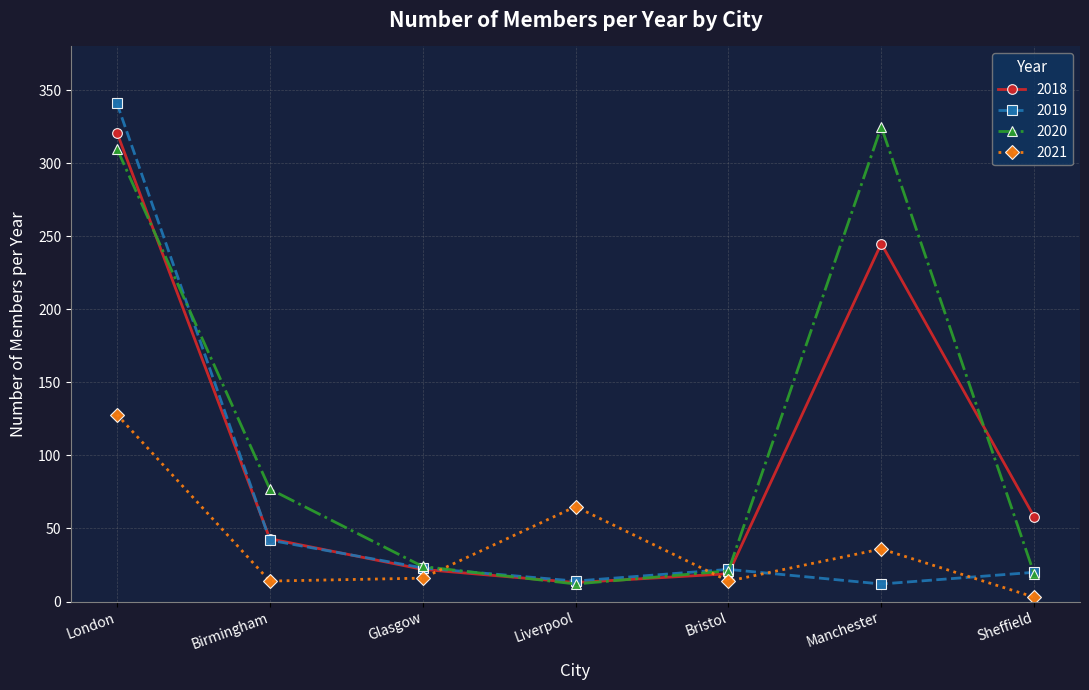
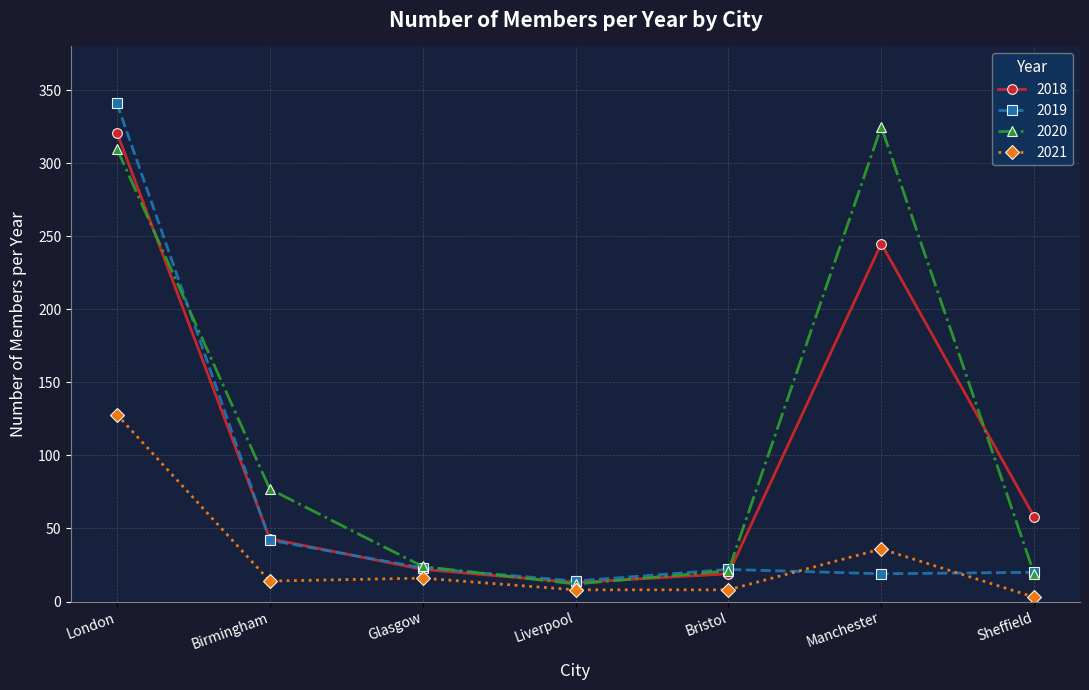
2021, Liverpool: 65 -> 8
2021, Bristol: 14 -> 8
2019, Manchester: 12 -> 19
